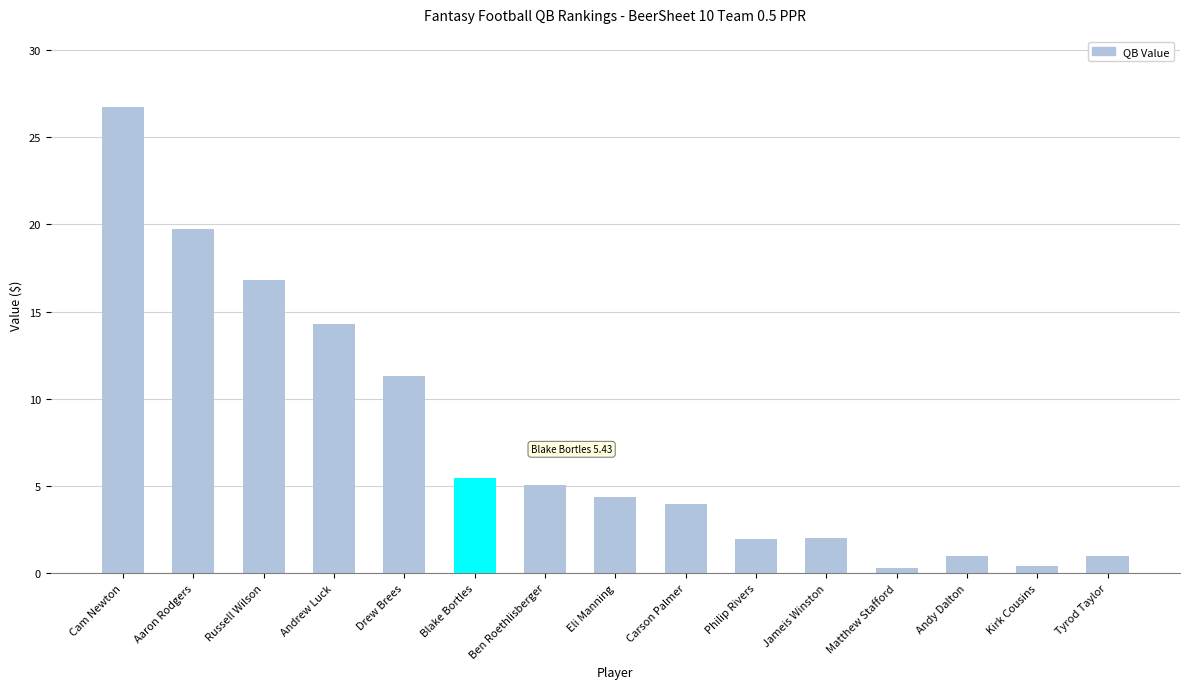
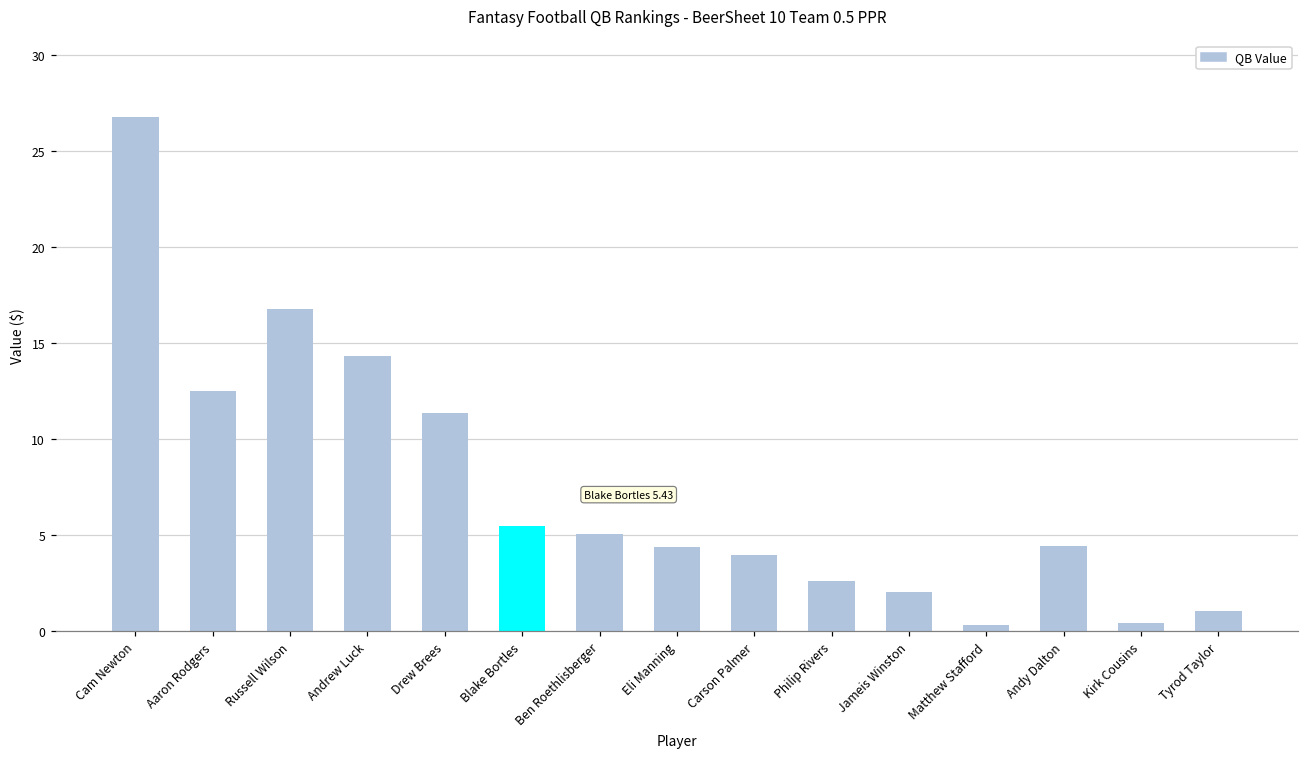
Aaron Rodgers: 19.8 -> 12.5
Philip Rivers: 2.0 -> 2.6
Andy Dalton: 1.0 -> 4.4
